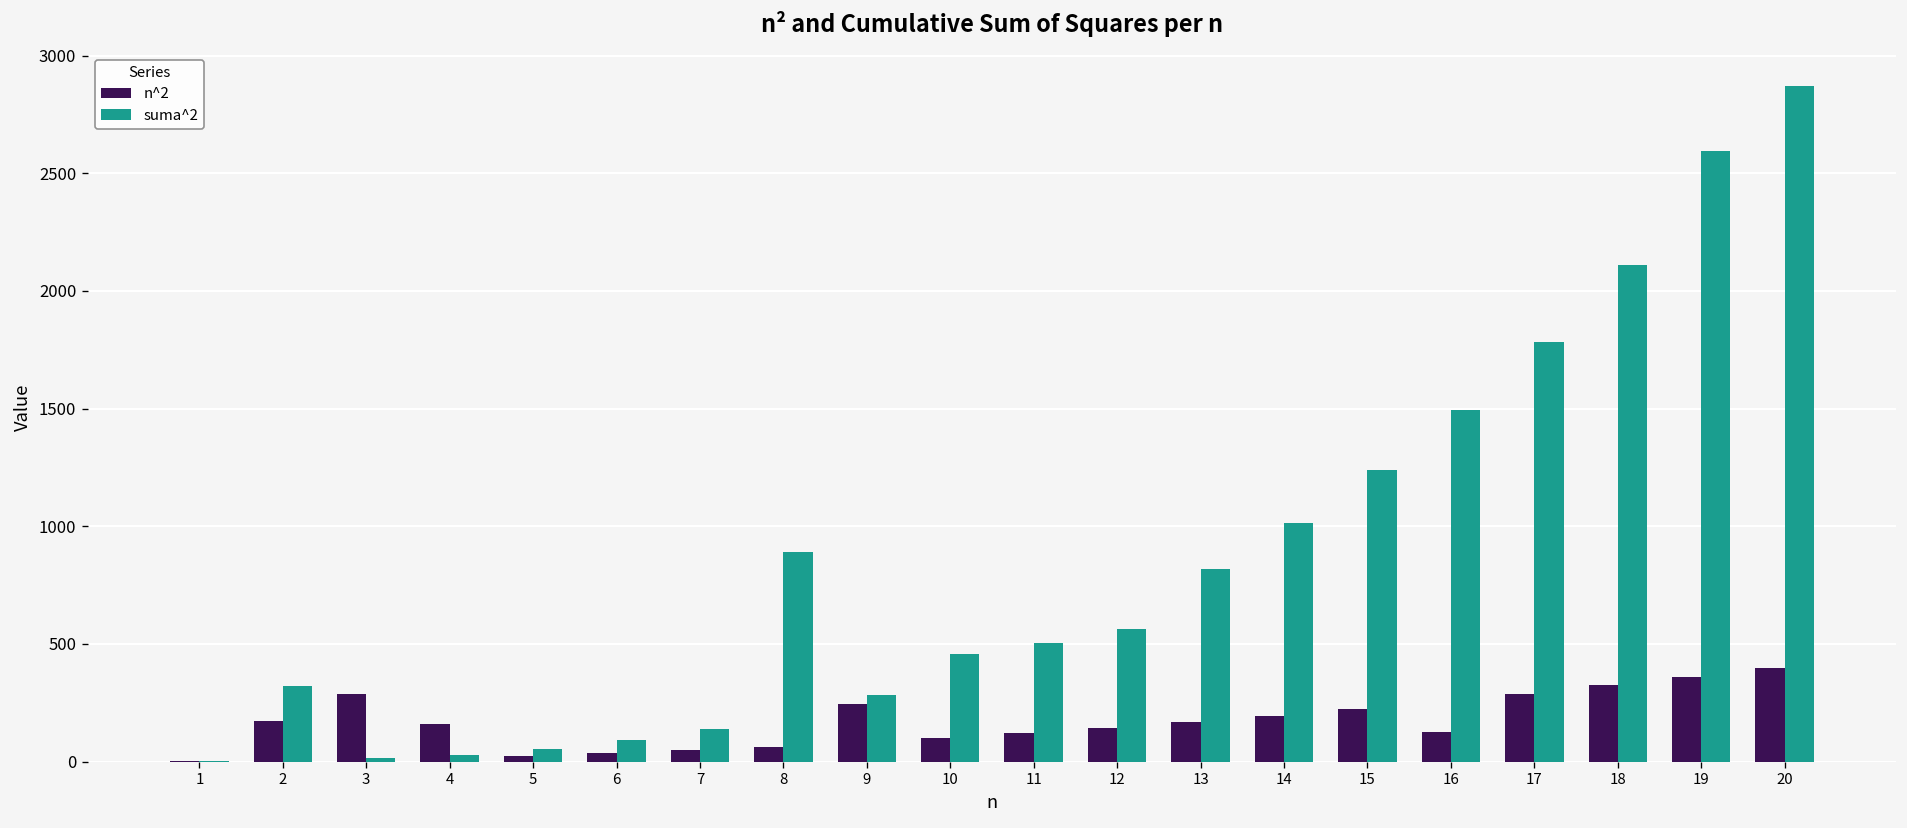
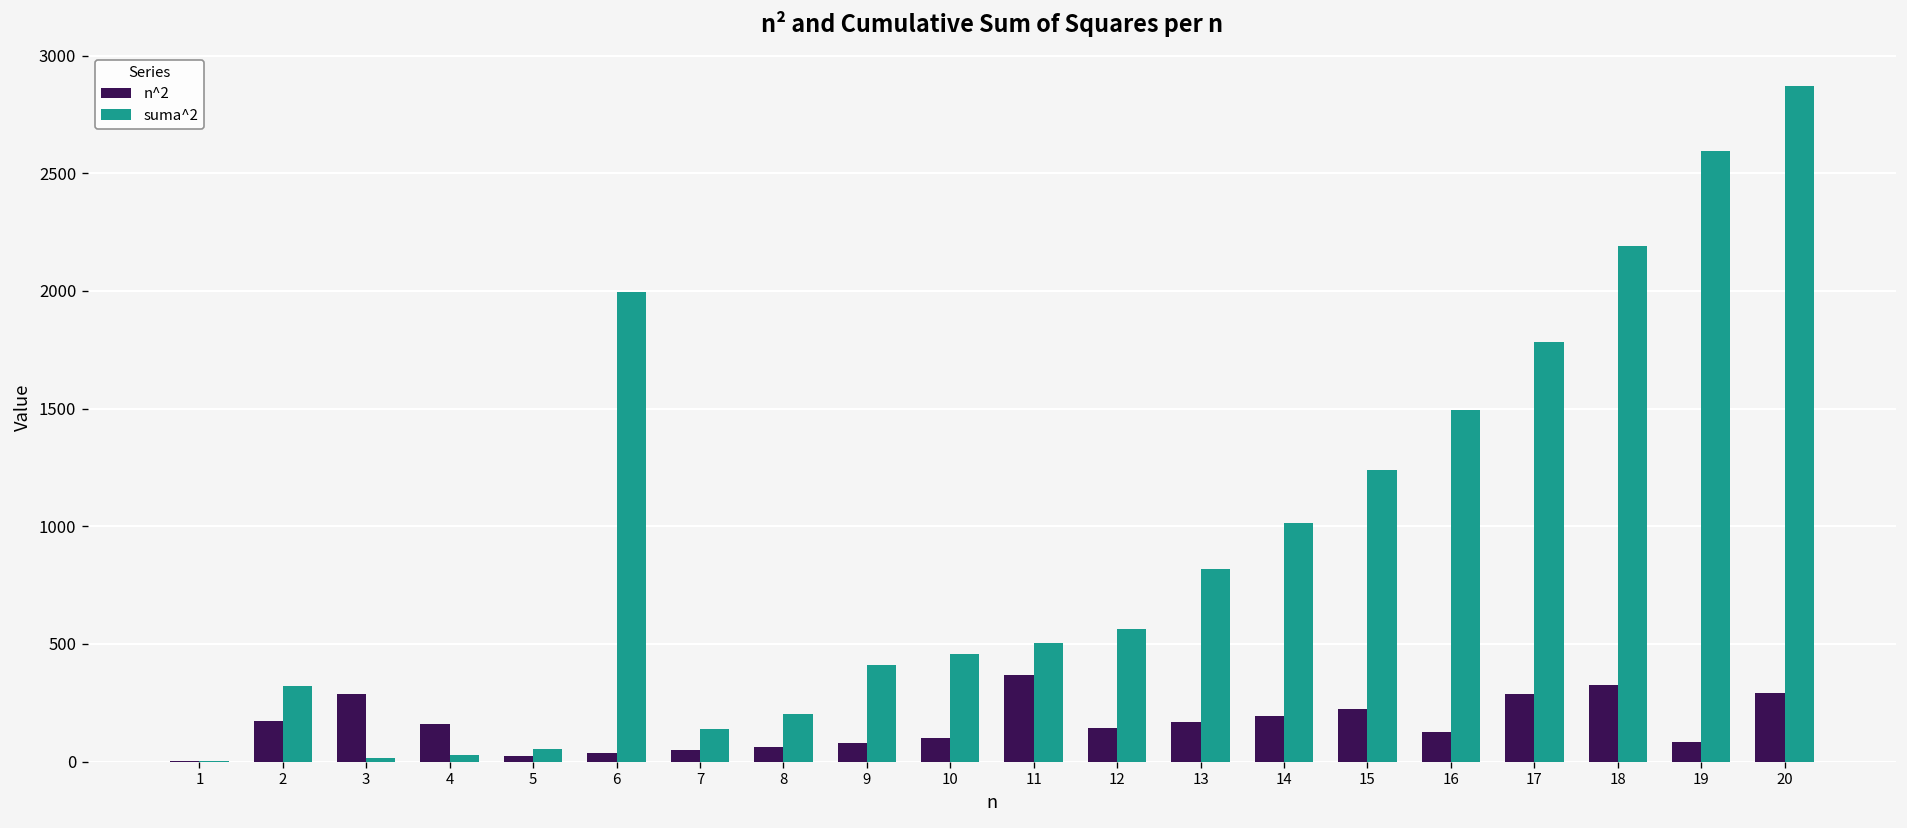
suma^2, 6: 90 -> 2000
suma^2, 8: 890 -> 200
n^2, 9: 250 -> 80
suma^2, 9: 290 -> 410
n^2, 11: 120 -> 370
suma^2, 18: 2110 -> 2190
n^2, 19: 360 -> 80
n^2, 20: 400 -> 290
